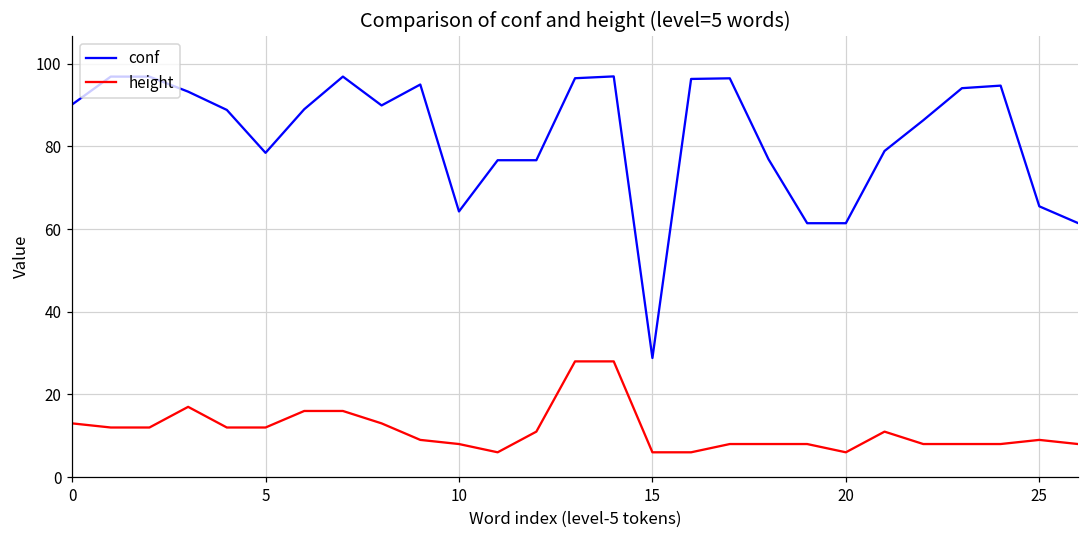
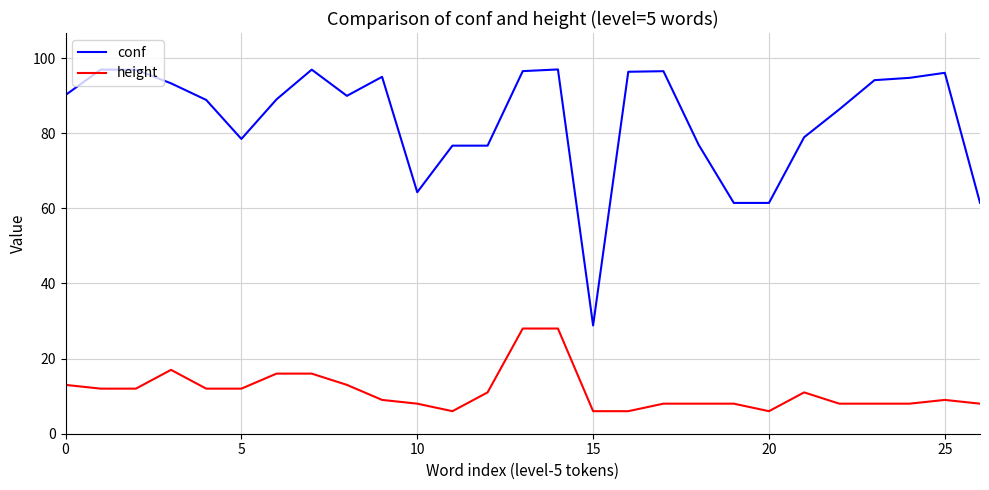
conf, 25: 66 -> 96
